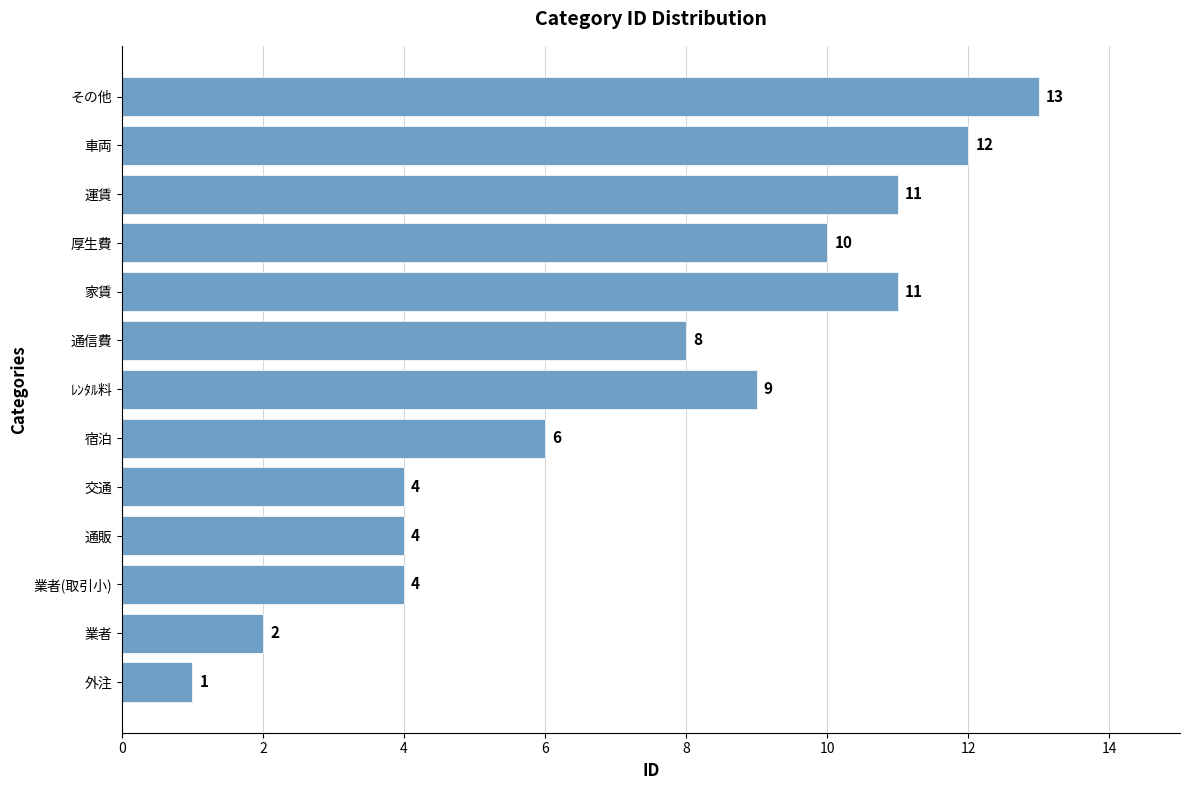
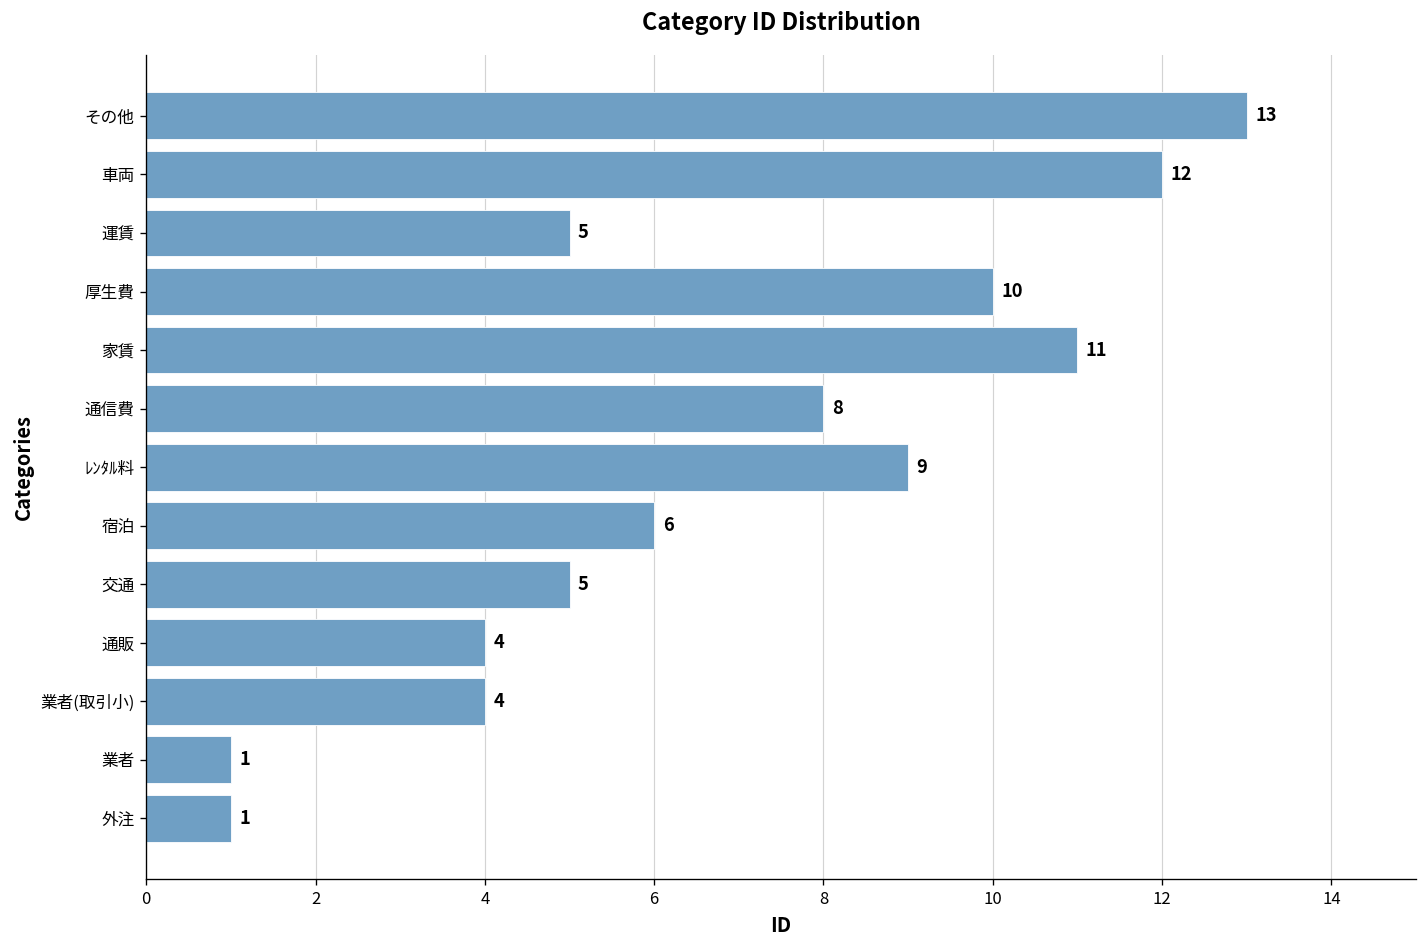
運賃: 11 -> 5
交通: 4 -> 5
業者: 2 -> 1
